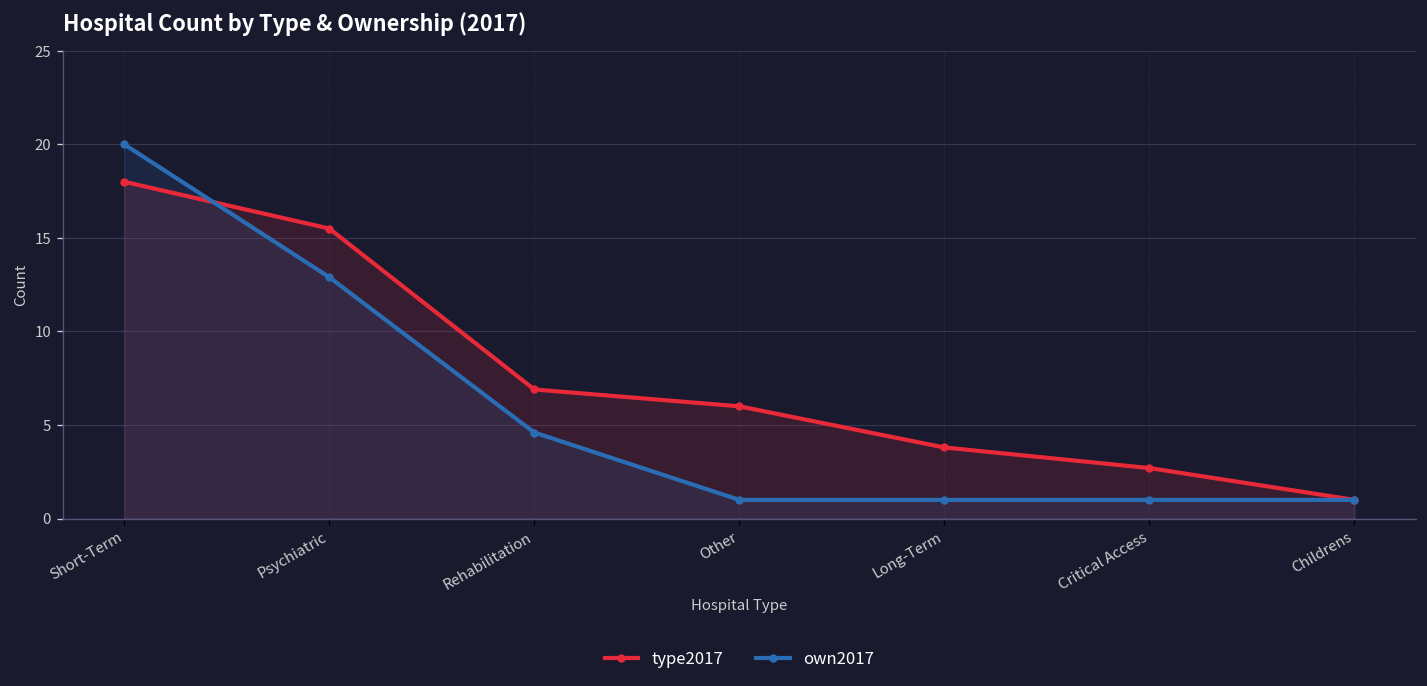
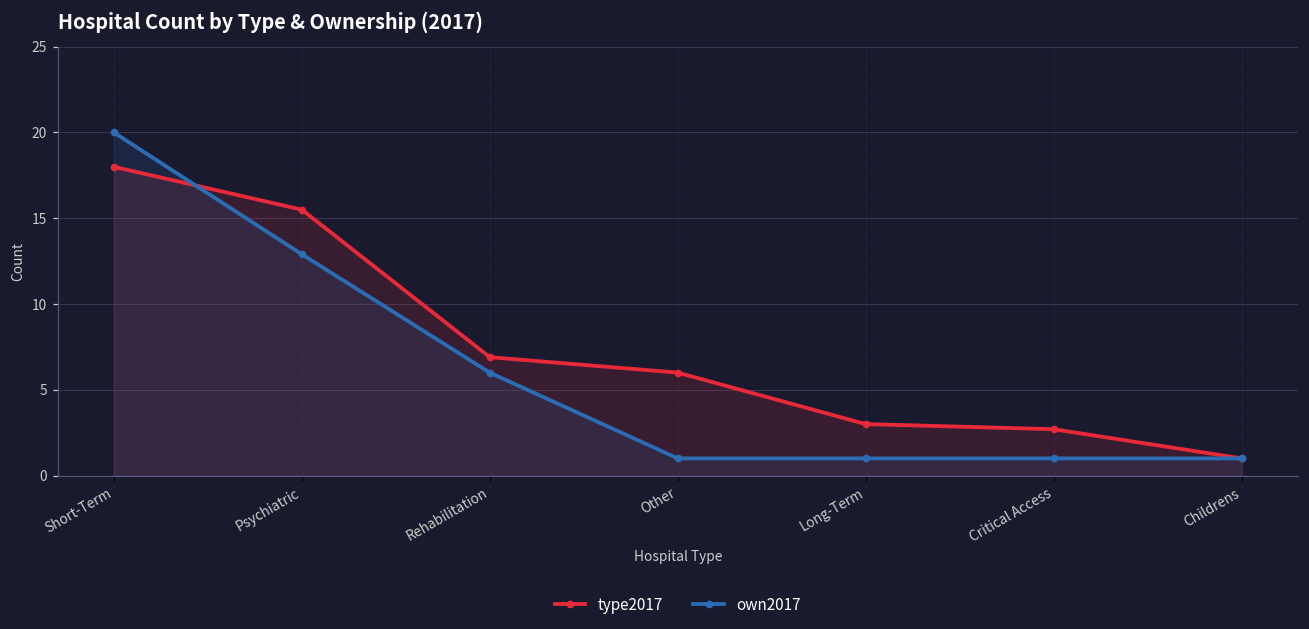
own2017, Rehabilitation: 4.6 -> 6.0
type2017, Long-Term: 3.8 -> 3.0
